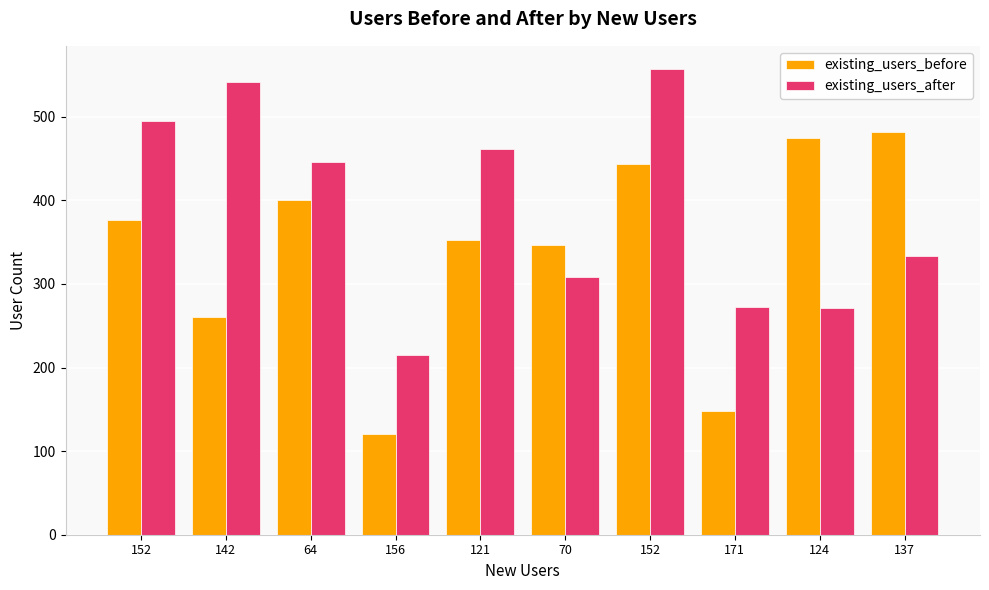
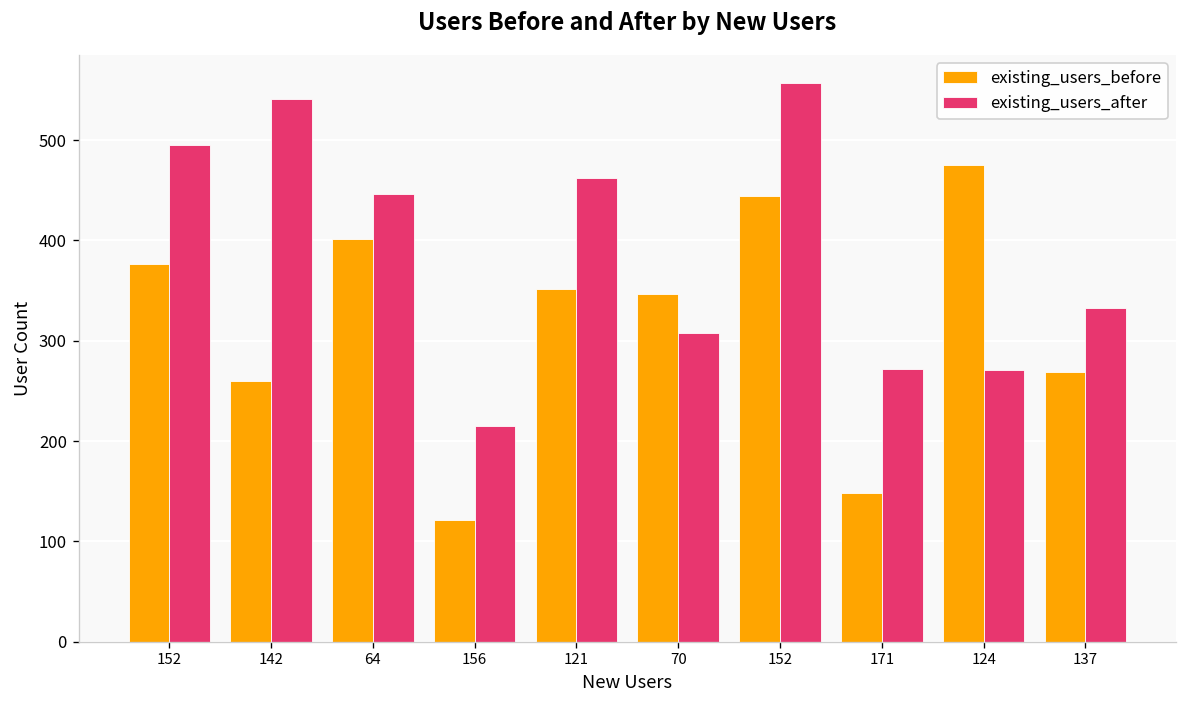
existing_users_before, 137: 480 -> 270
